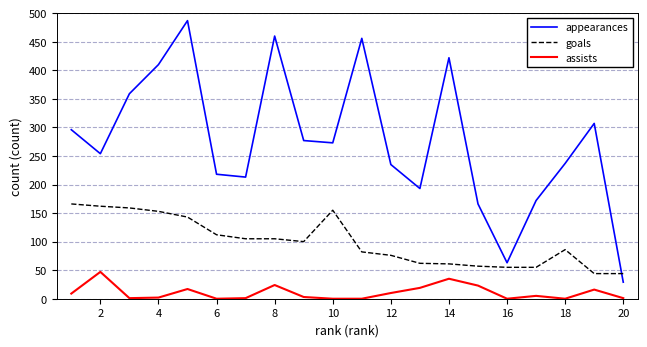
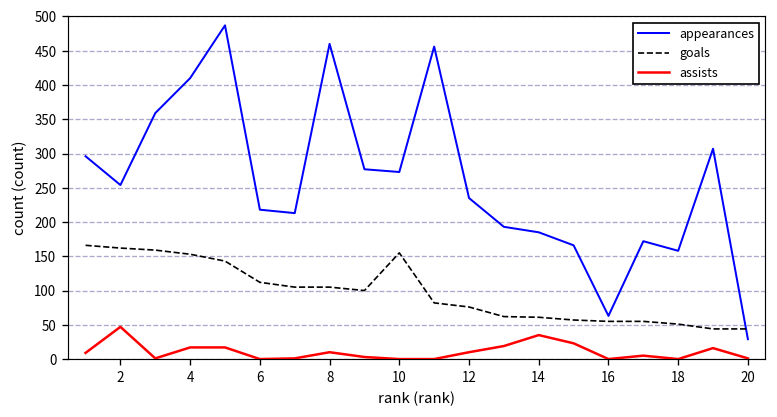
assists, 4: 0 -> 20
assists, 8: 20 -> 10
appearances, 14: 420 -> 190
appearances, 18: 240 -> 160
goals, 18: 90 -> 50
